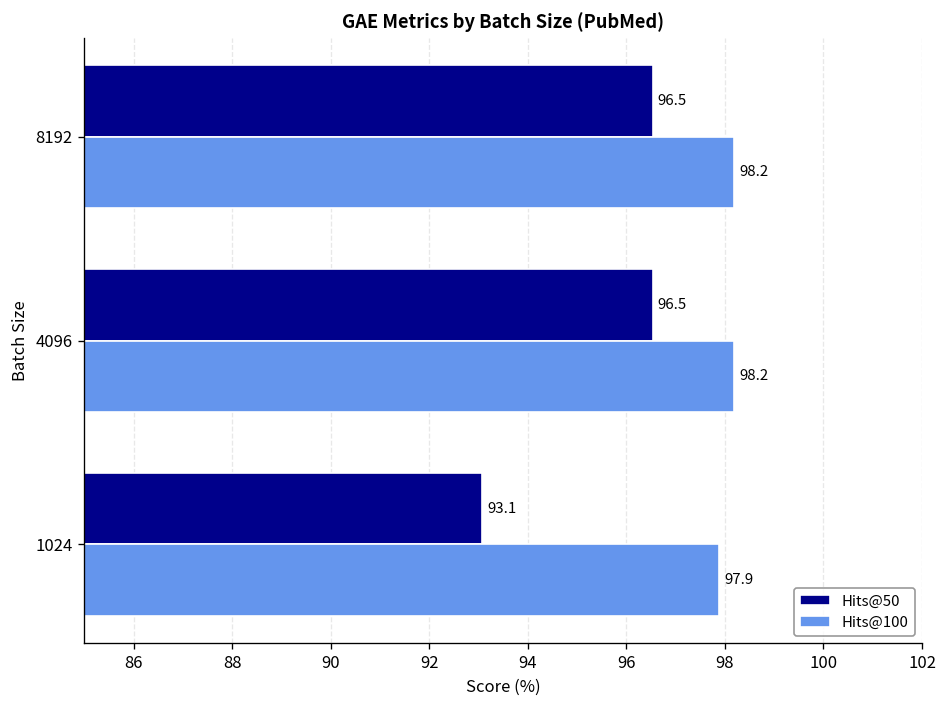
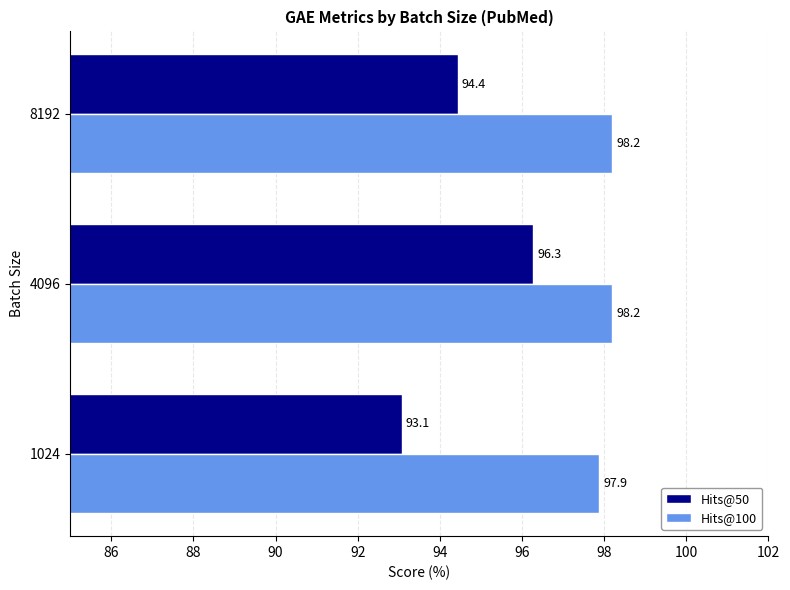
Hits@50, 8192: 96.5 -> 94.4
Hits@50, 4096: 96.5 -> 96.3
